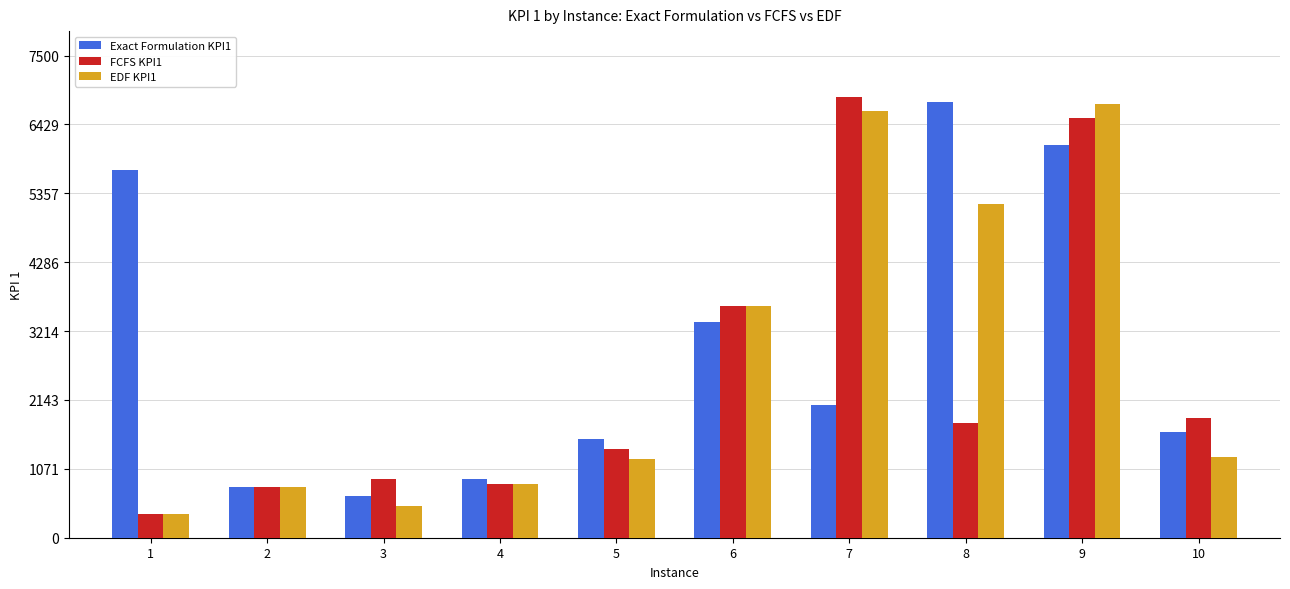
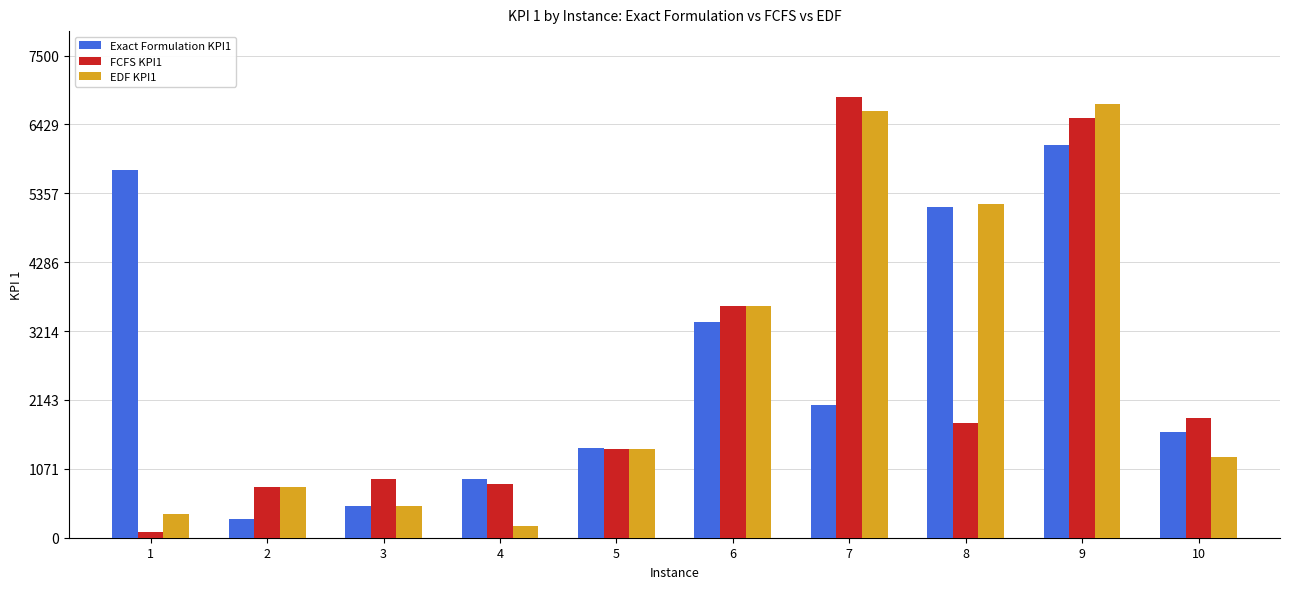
FCFS KPI1, 1: 400 -> 100
Exact Formulation KPI1, 2: 800 -> 300
Exact Formulation KPI1, 3: 600 -> 500
EDF KPI1, 4: 800 -> 200
Exact Formulation KPI1, 5: 1500 -> 1400
EDF KPI1, 5: 1200 -> 1400
Exact Formulation KPI1, 8: 6800 -> 5100
